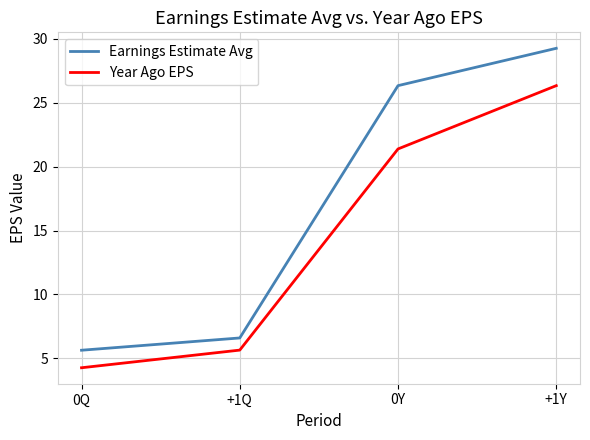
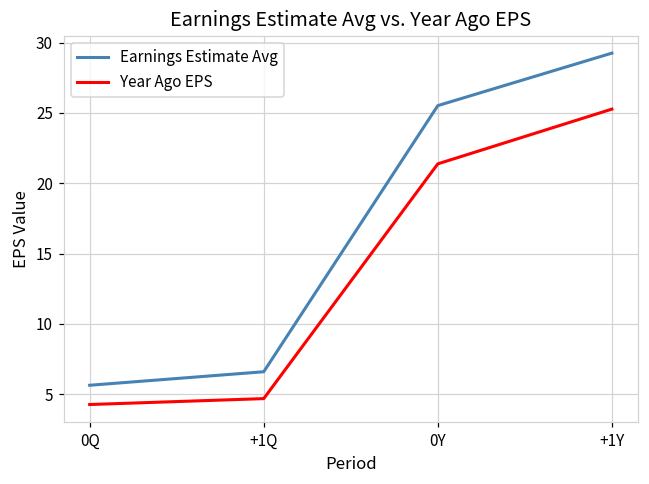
Year Ago EPS, +1Q: 5.7 -> 4.7
Earnings Estimate Avg, 0Y: 26.3 -> 25.5
Year Ago EPS, +1Y: 26.3 -> 25.3
